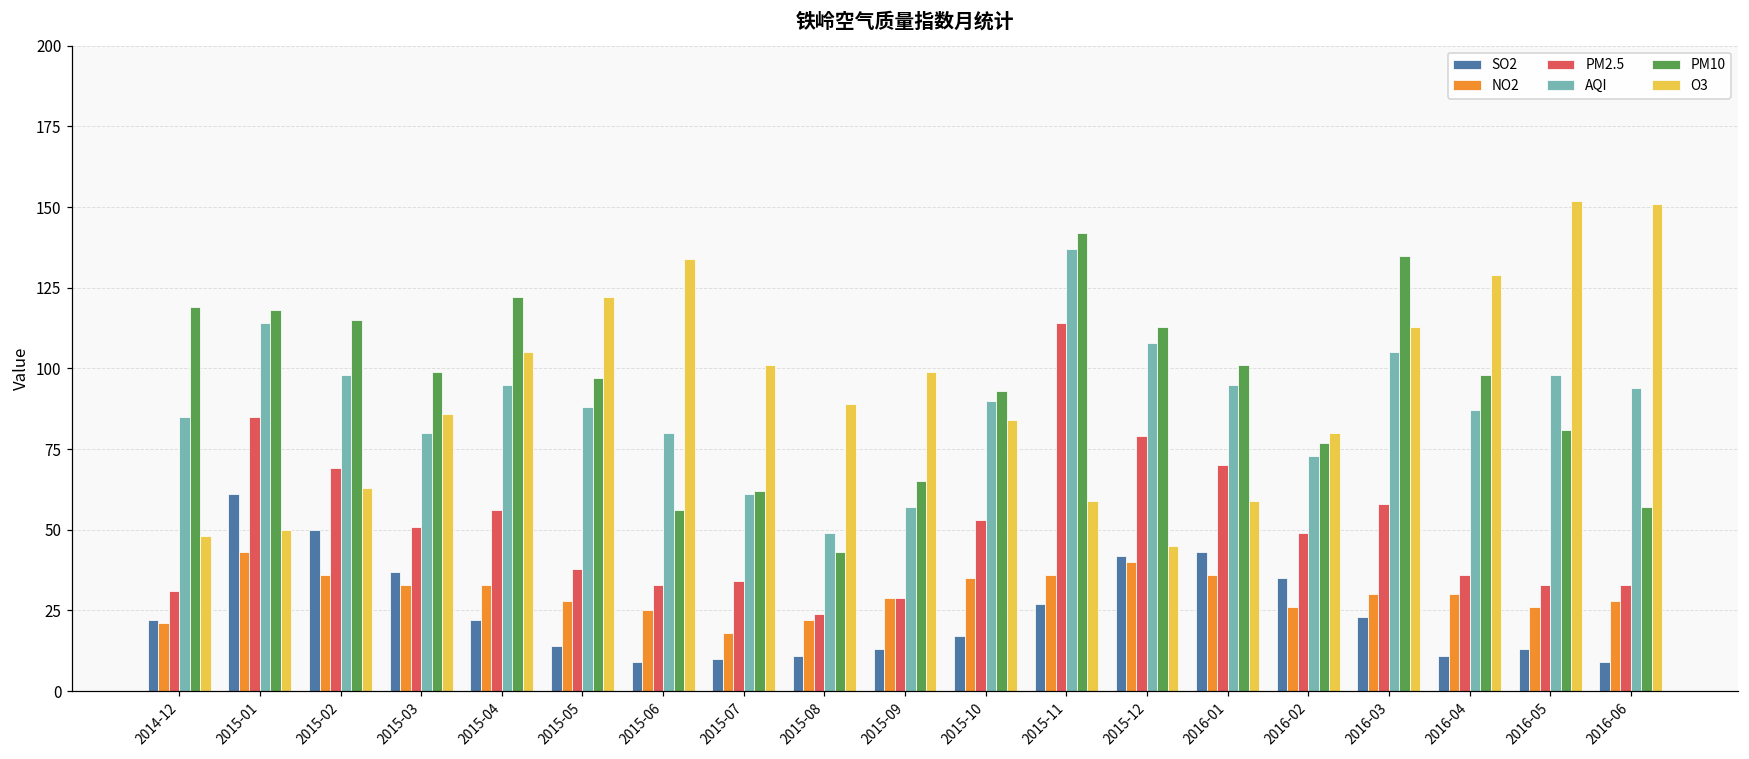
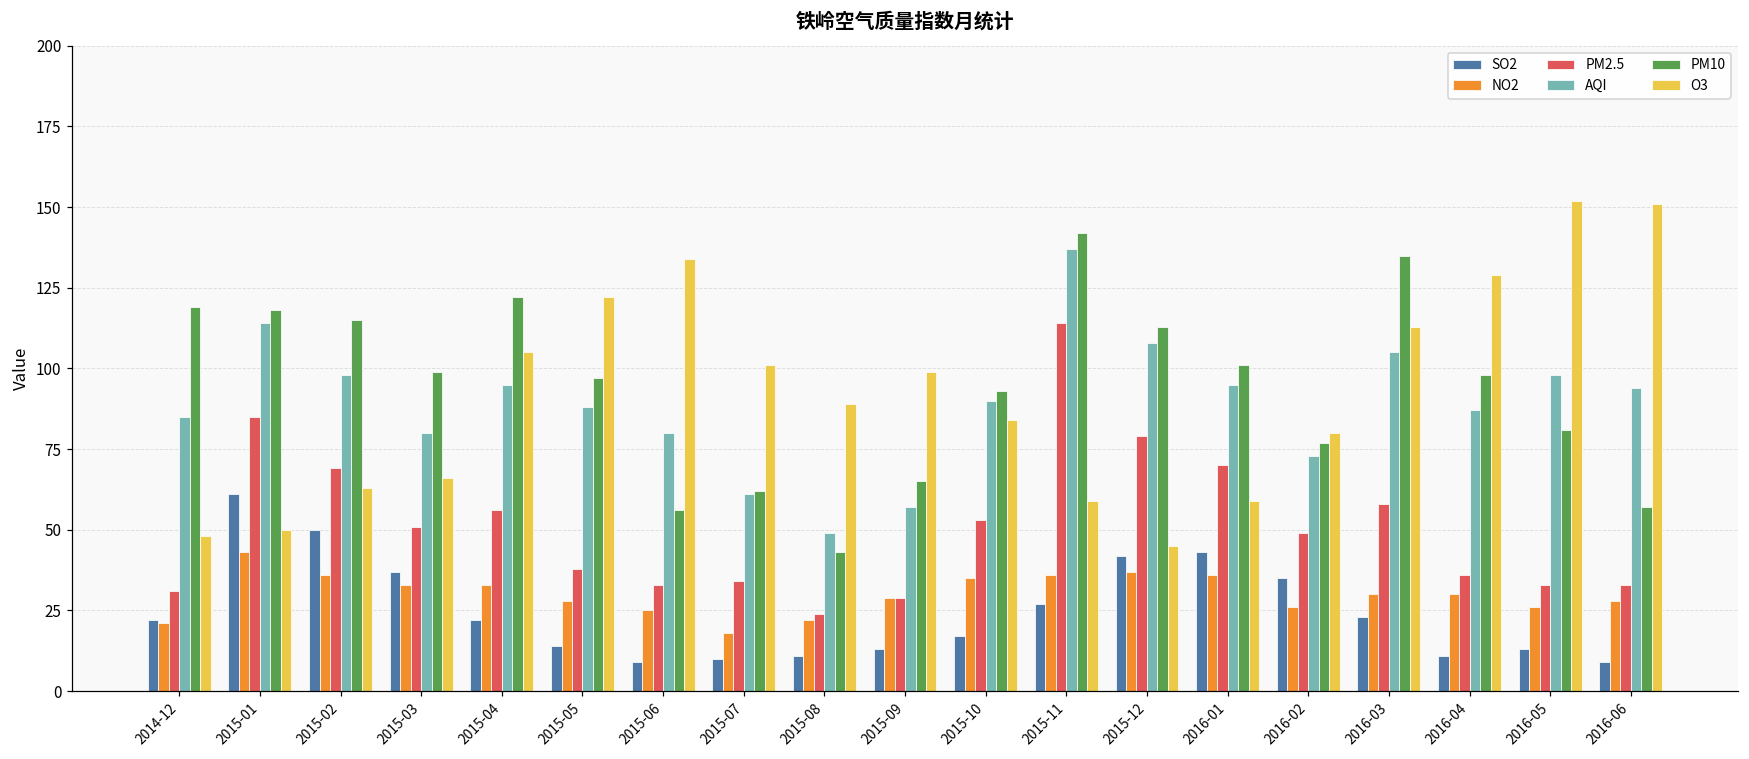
O3, 2015-03: 86 -> 66
NO2, 2015-12: 40 -> 37
